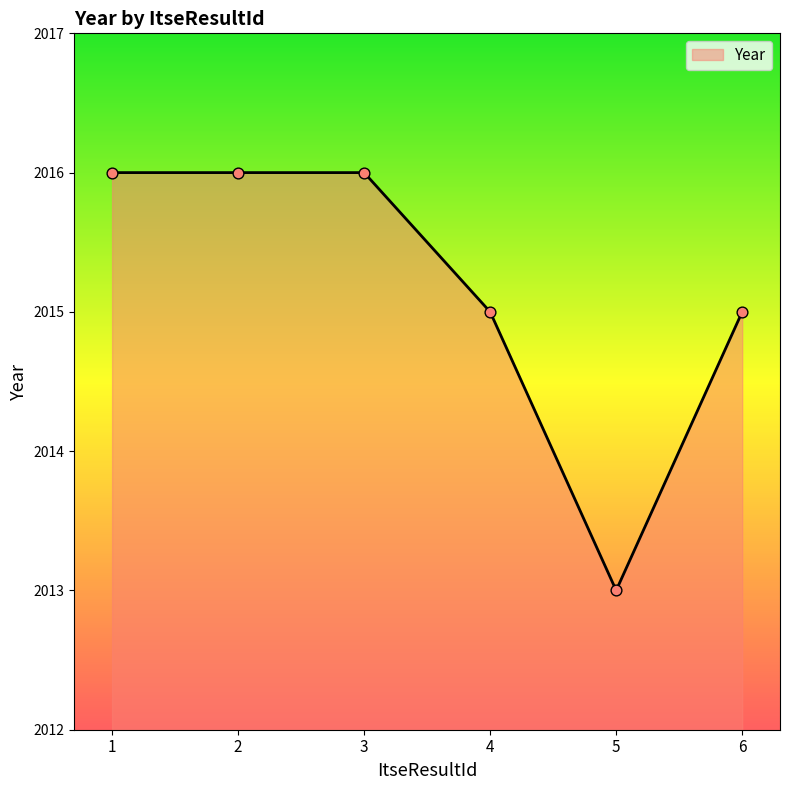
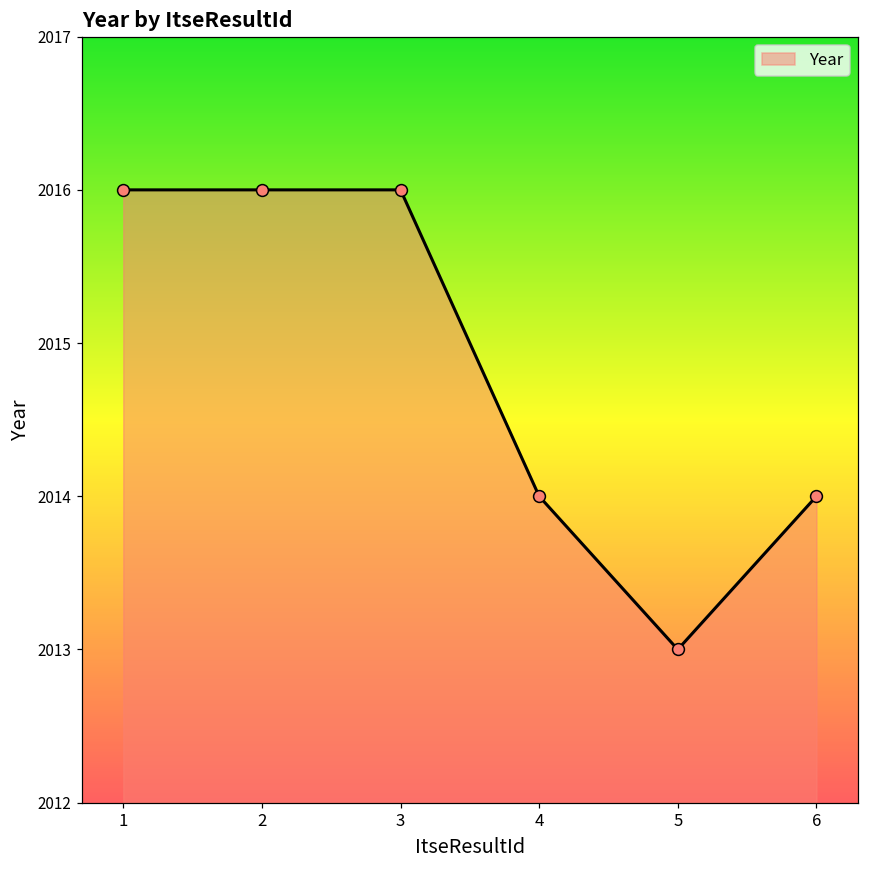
4: 2015 -> 2014
6: 2015 -> 2014
